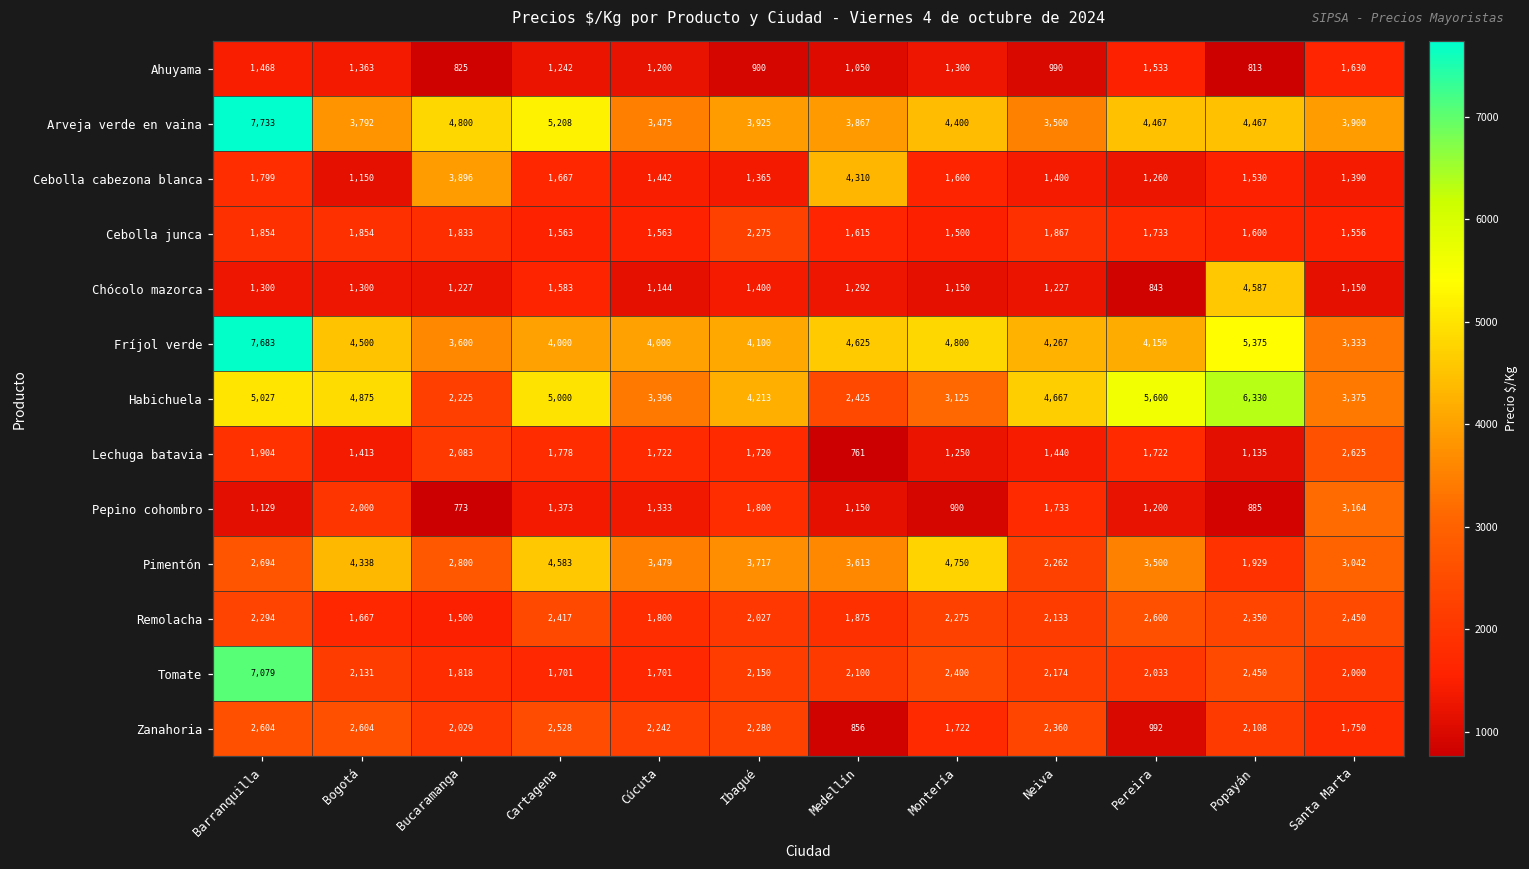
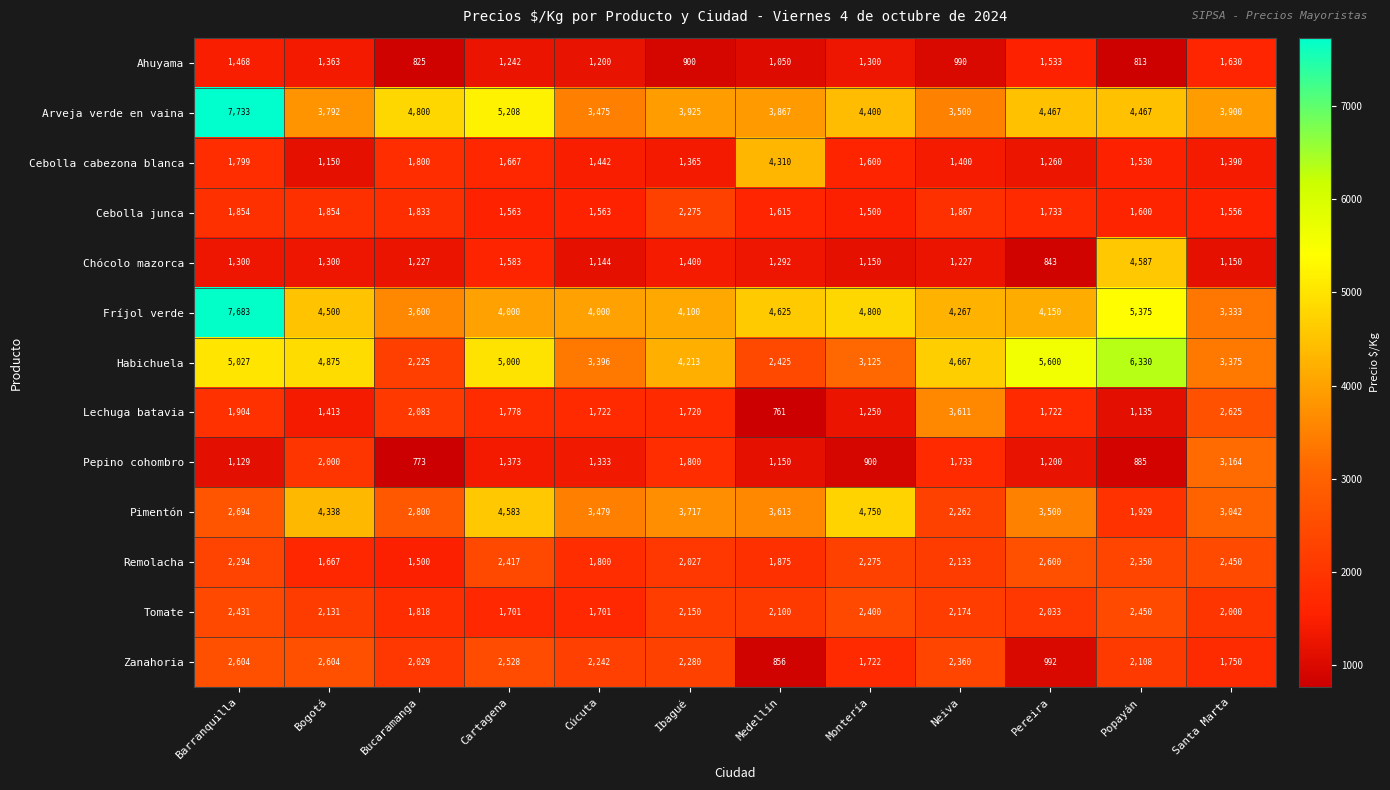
Cebolla cabezona blanca, Bucaramanga: 3,896 -> 1,800
Lechuga batavia, Neiva: 1,440 -> 3,611
Tomate, Barranquilla: 7,079 -> 2,431
